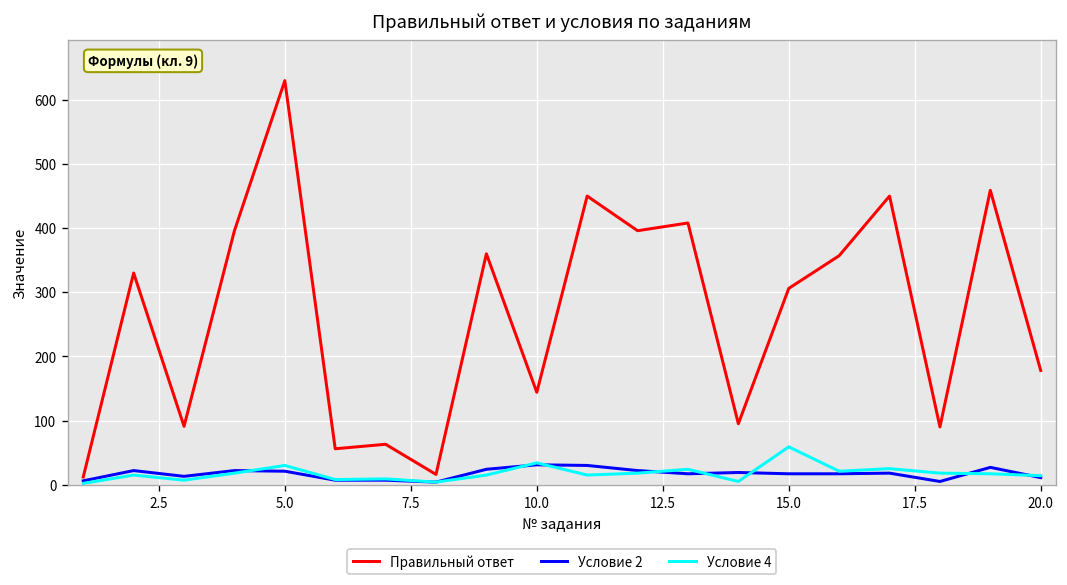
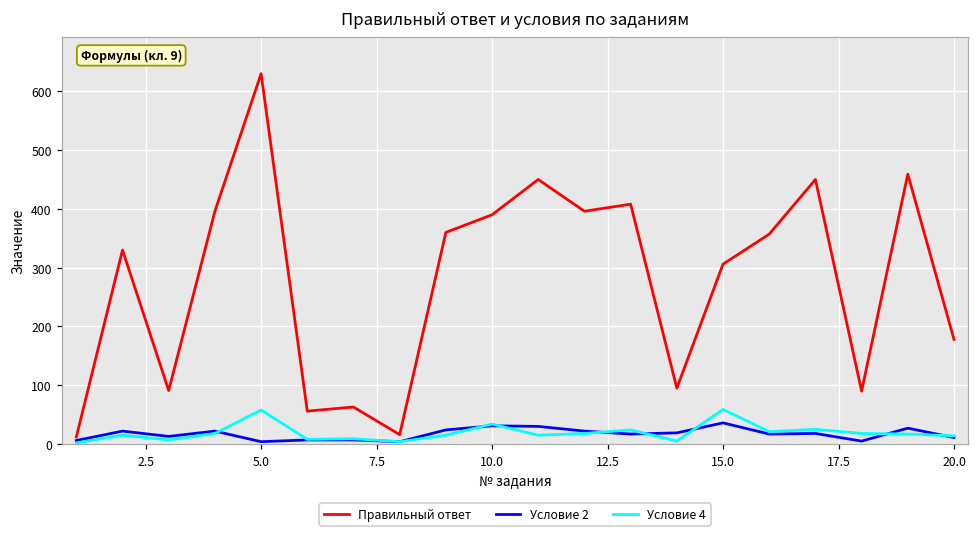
Условие 2, 5.0: 20 -> 0
Условие 4, 5.0: 30 -> 60
Правильный ответ, 10.0: 140 -> 390
Условие 2, 15.0: 20 -> 40
